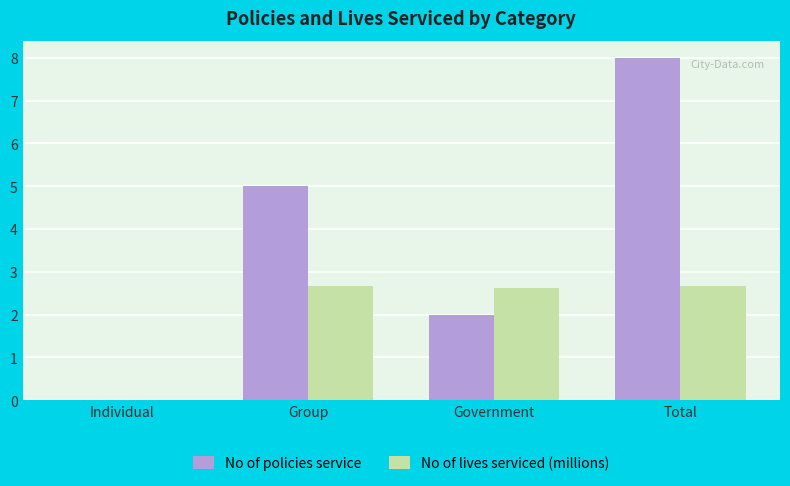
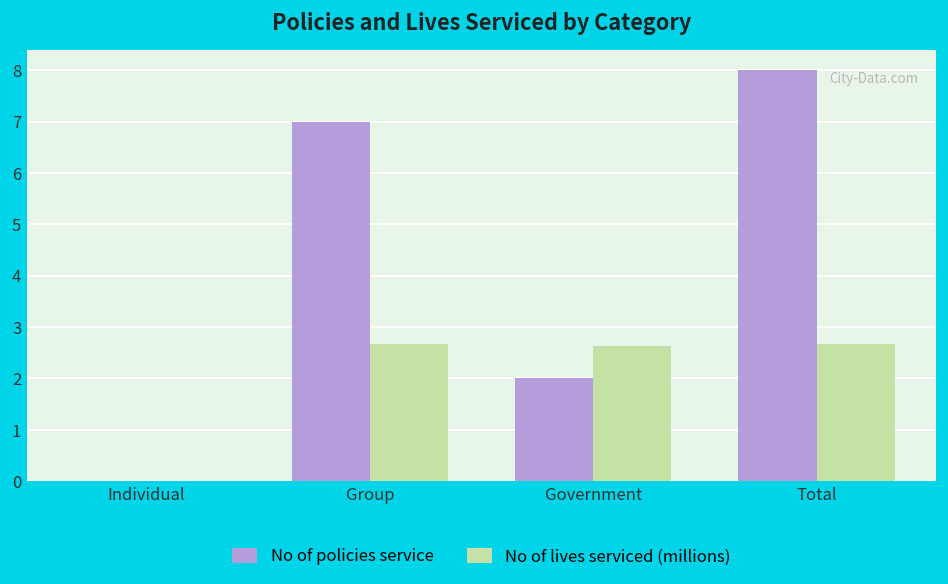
No of policies service, Group: 5 -> 7
